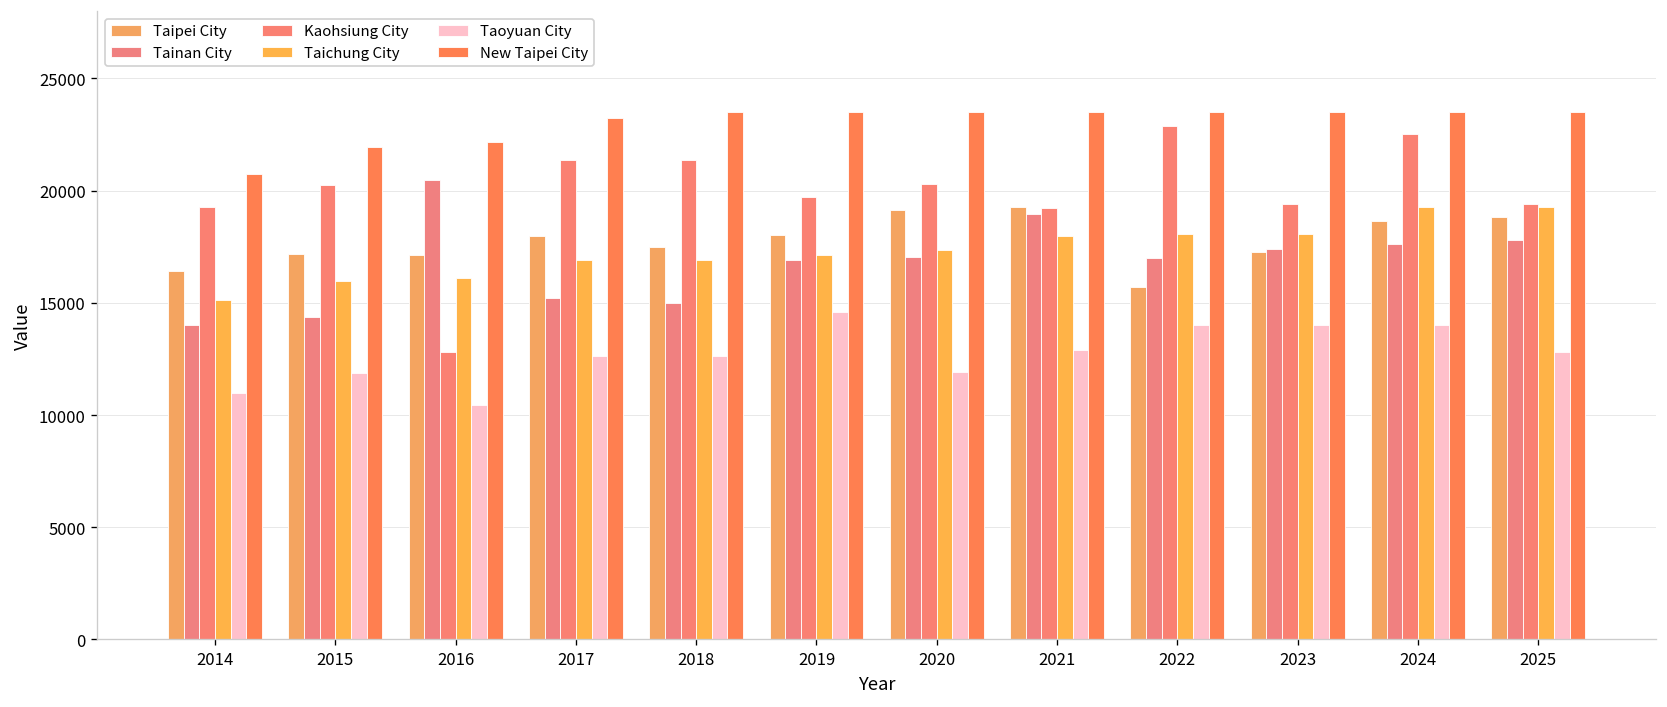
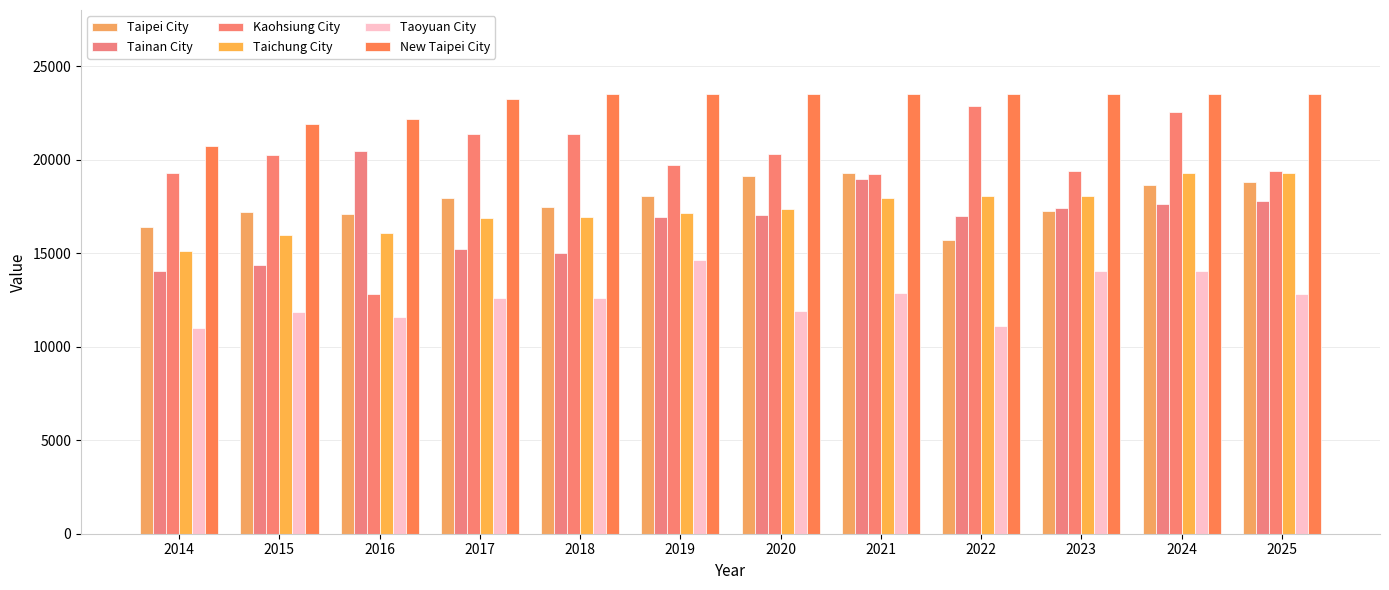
Taoyuan City, 2016: 10500 -> 11600
Taoyuan City, 2022: 14000 -> 11100
